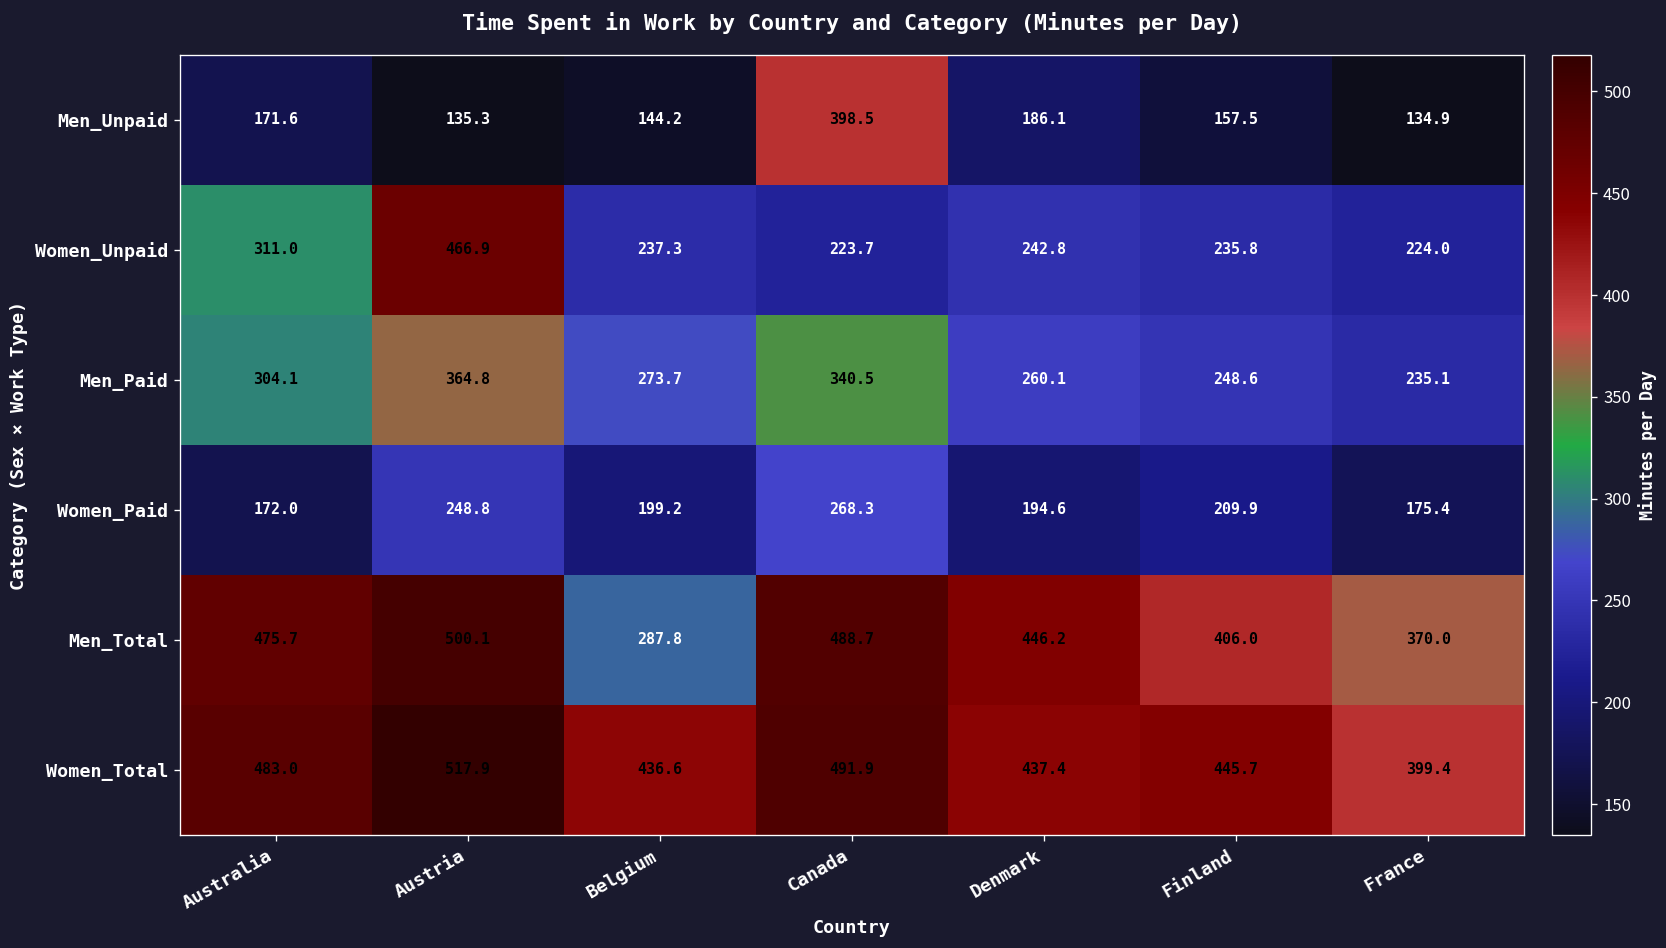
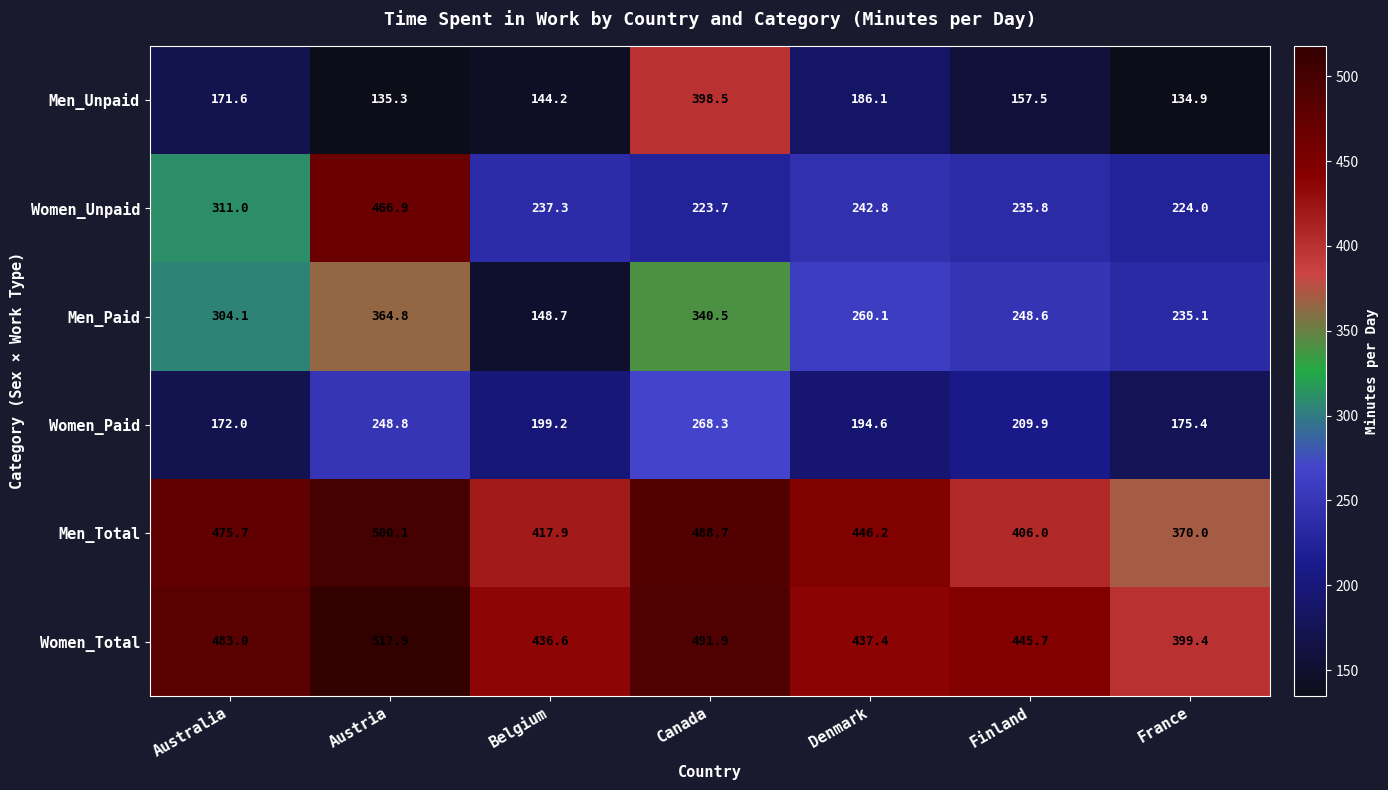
Men_Paid, Belgium: 273.7 -> 148.7
Men_Total, Belgium: 287.8 -> 417.9
